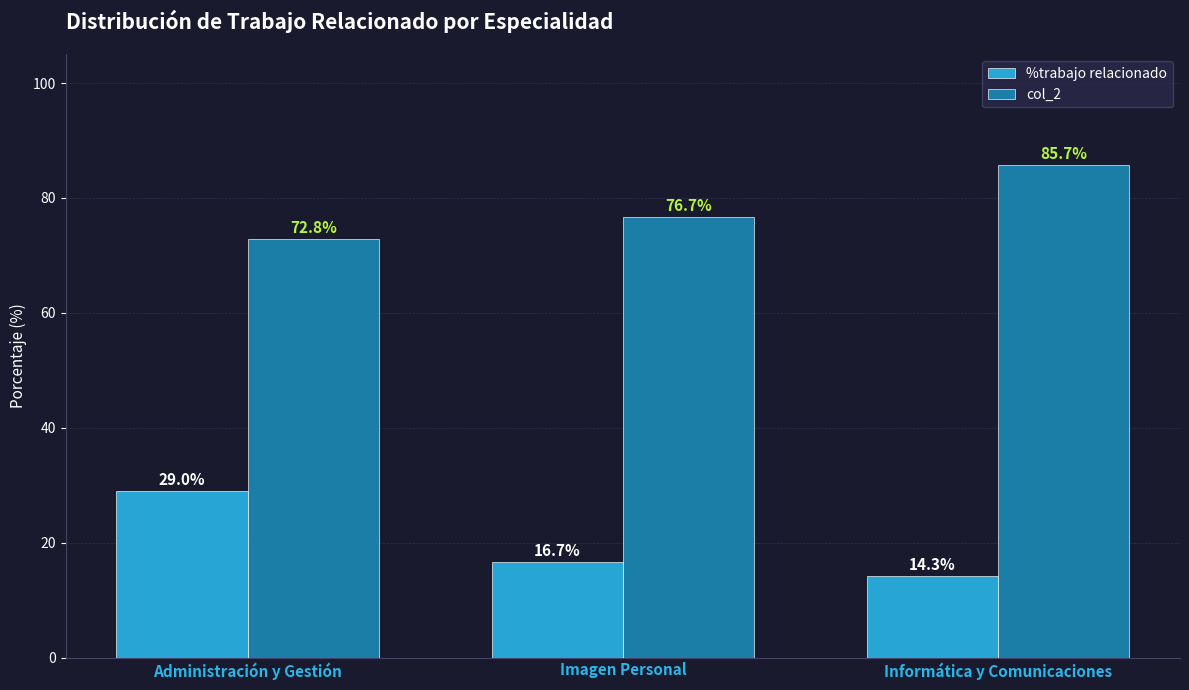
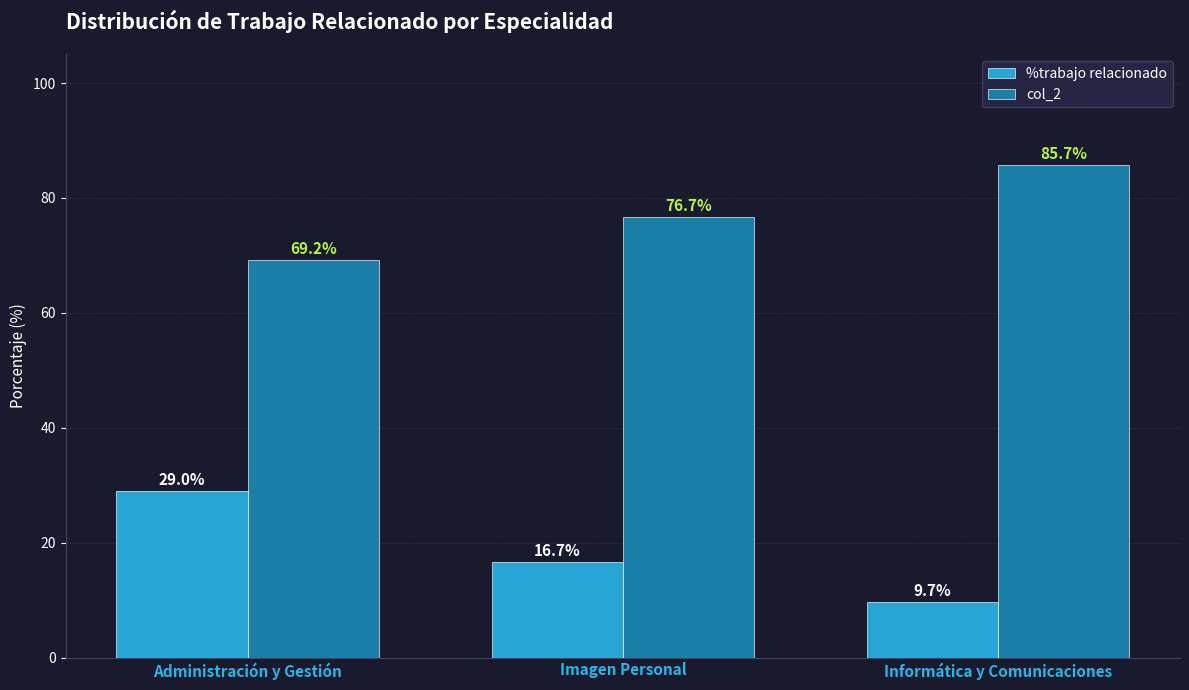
col_2, Administración y Gestión: 72.8% -> 69.2%
%trabajo relacionado, Informática y Comunicaciones: 14.3% -> 9.7%
